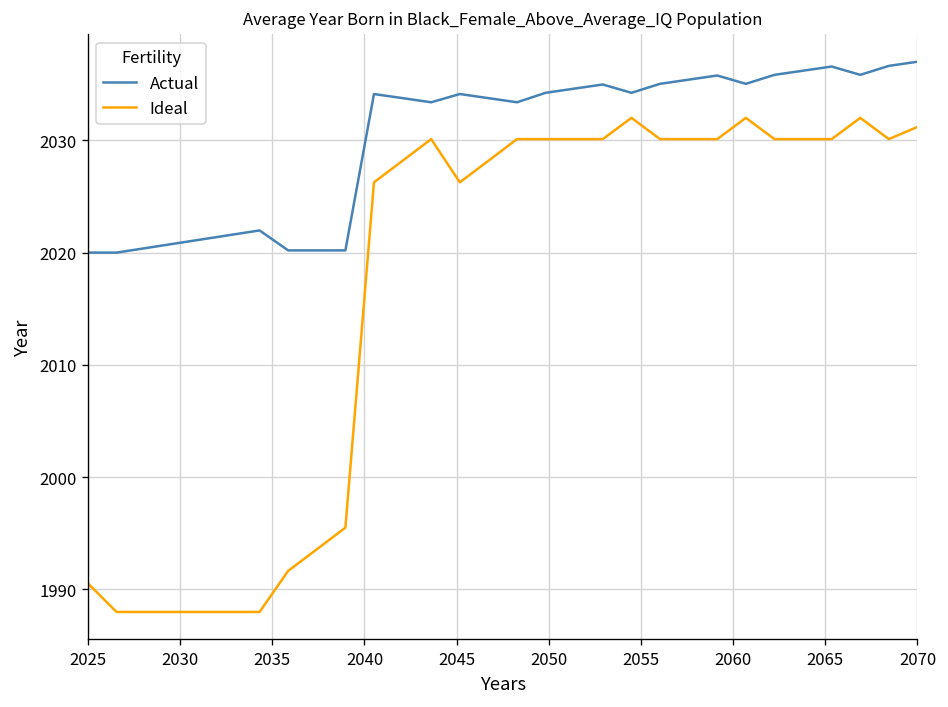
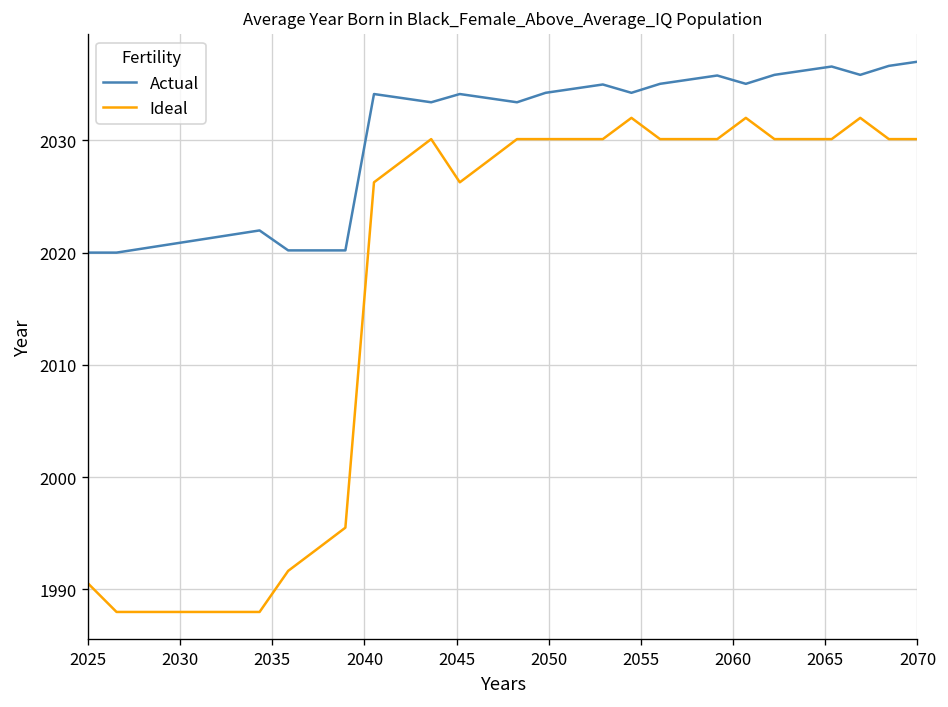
Ideal, 2070: 2031 -> 2030
